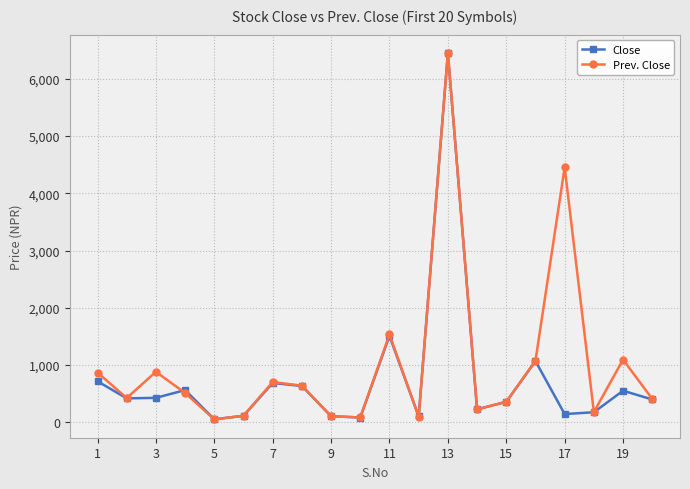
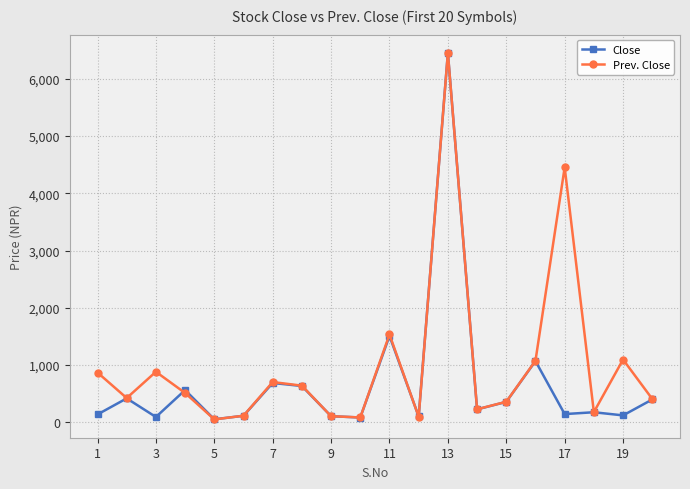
Close, 1: 700 -> 100
Close, 3: 400 -> 100
Close, 19: 600 -> 100
